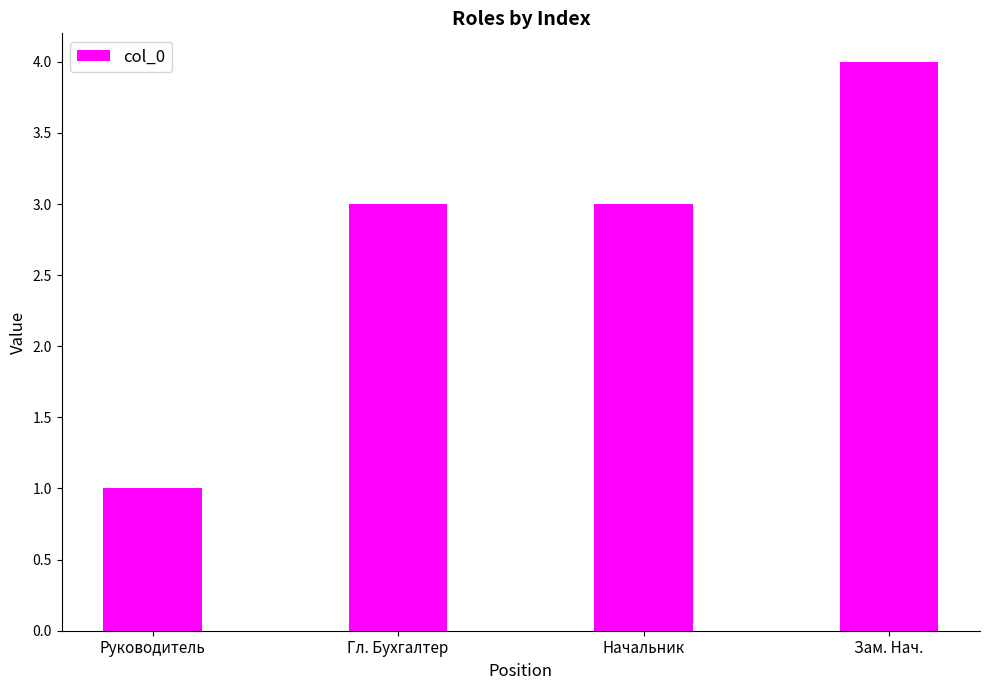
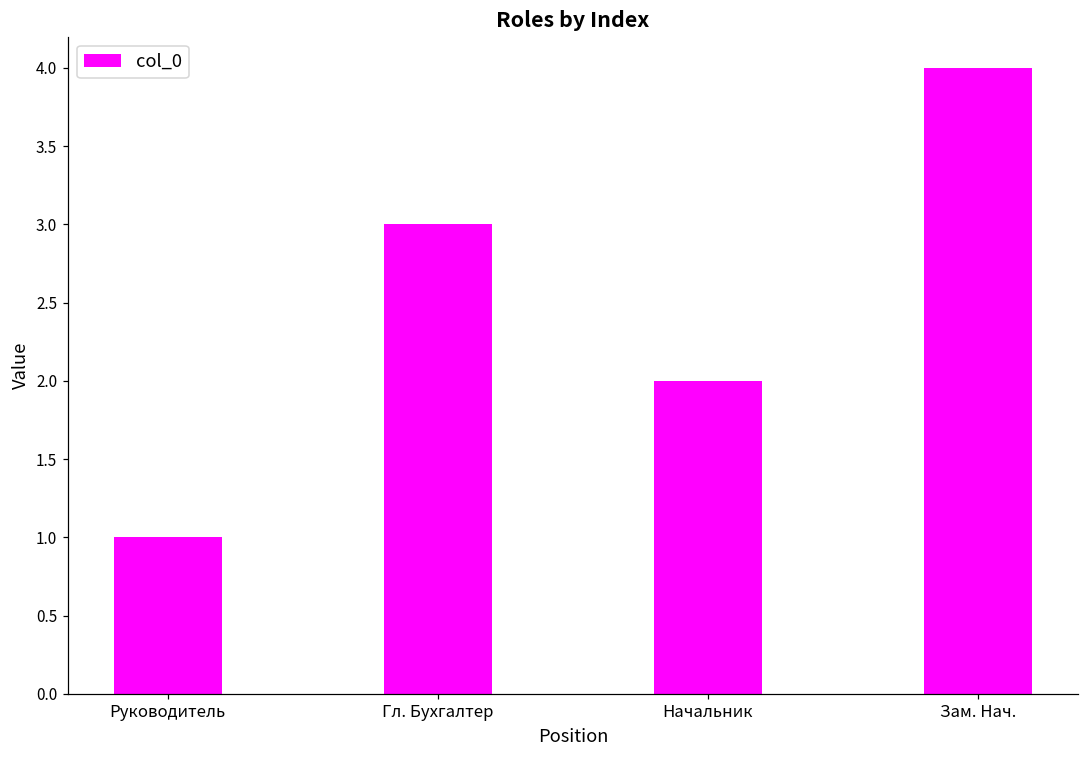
Начальник: 3 -> 2
